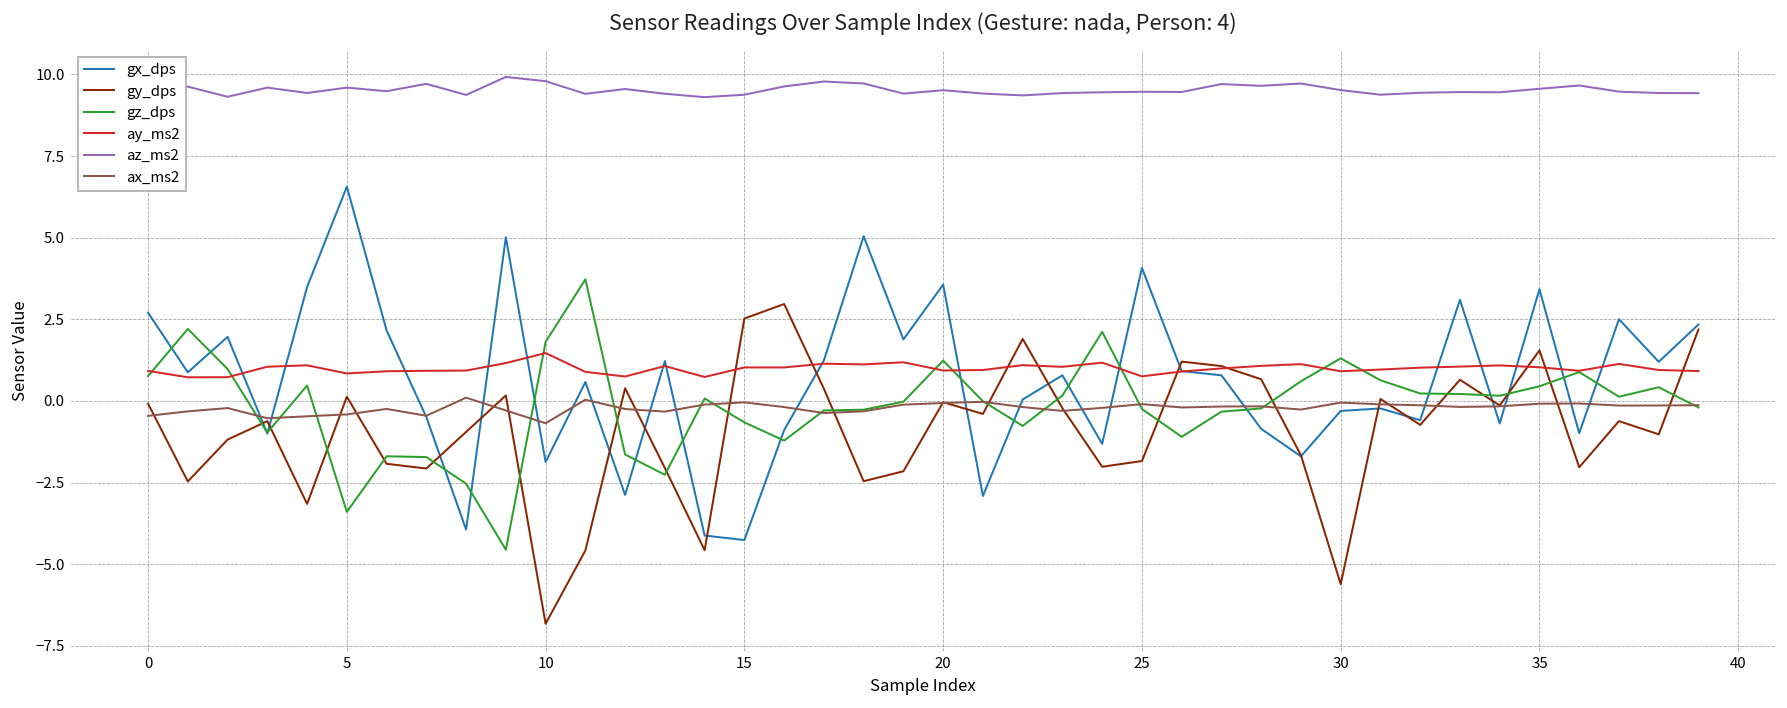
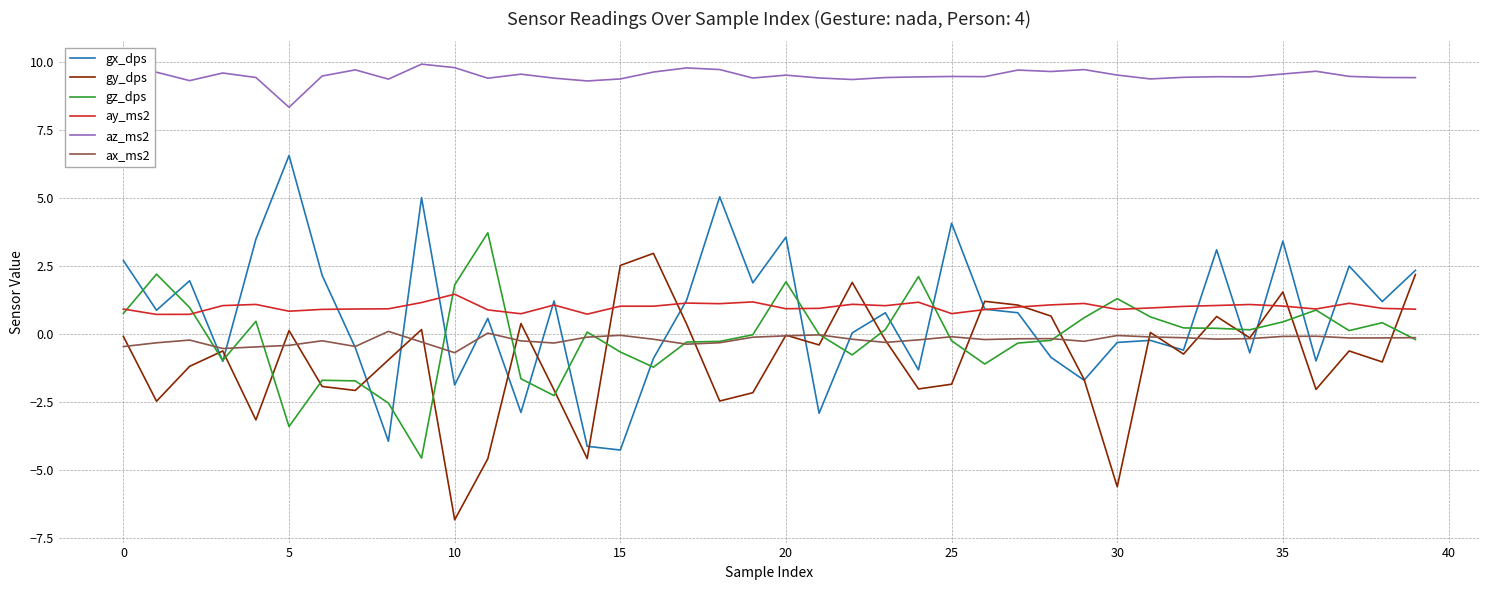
az_ms2, 5: 9.6 -> 8.3
gz_dps, 20: 1.2 -> 1.9
